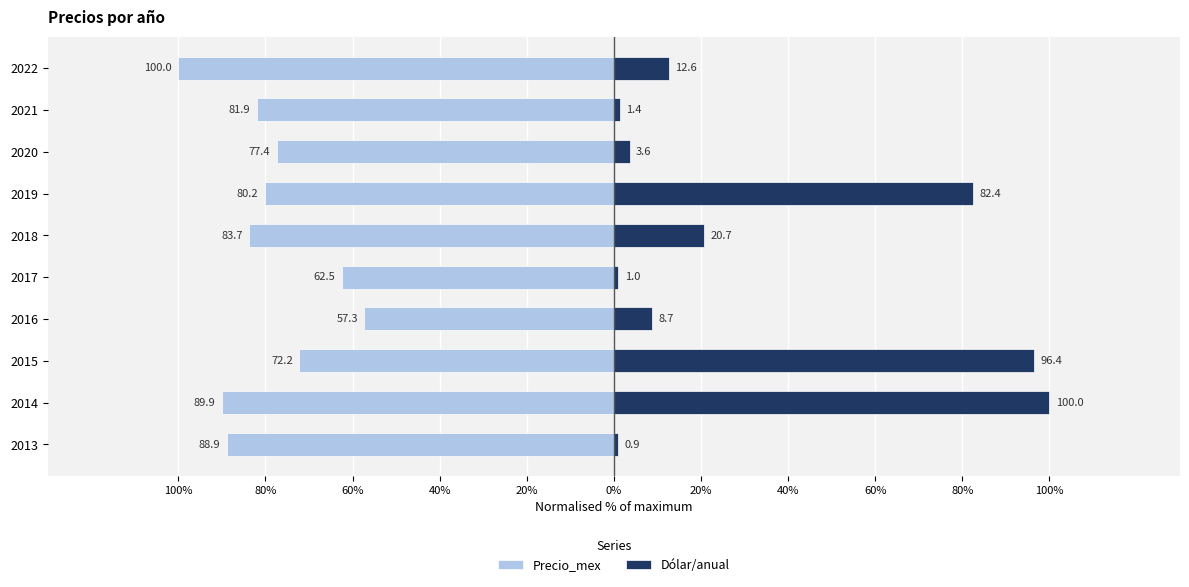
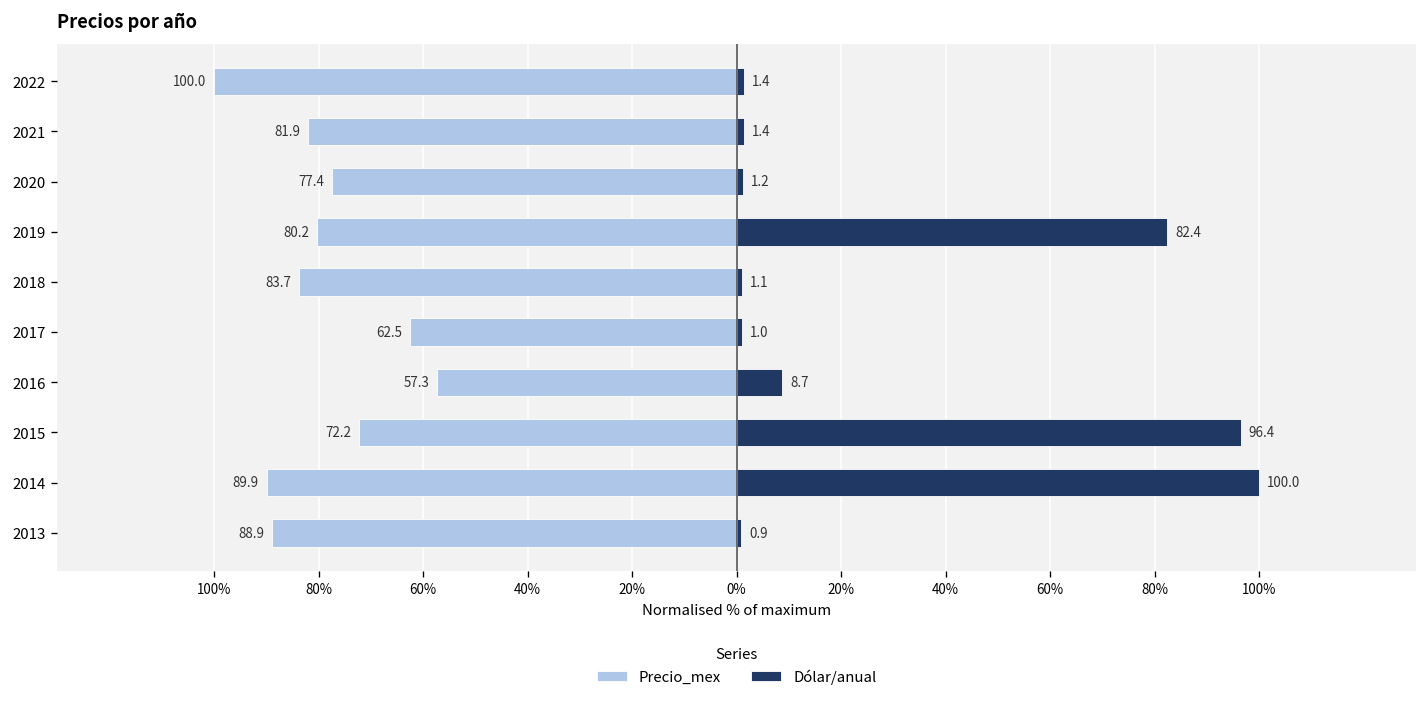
Dólar/anual, 2022: 12.6 -> 1.4
Dólar/anual, 2020: 3.6 -> 1.2
Dólar/anual, 2018: 20.7 -> 1.1
